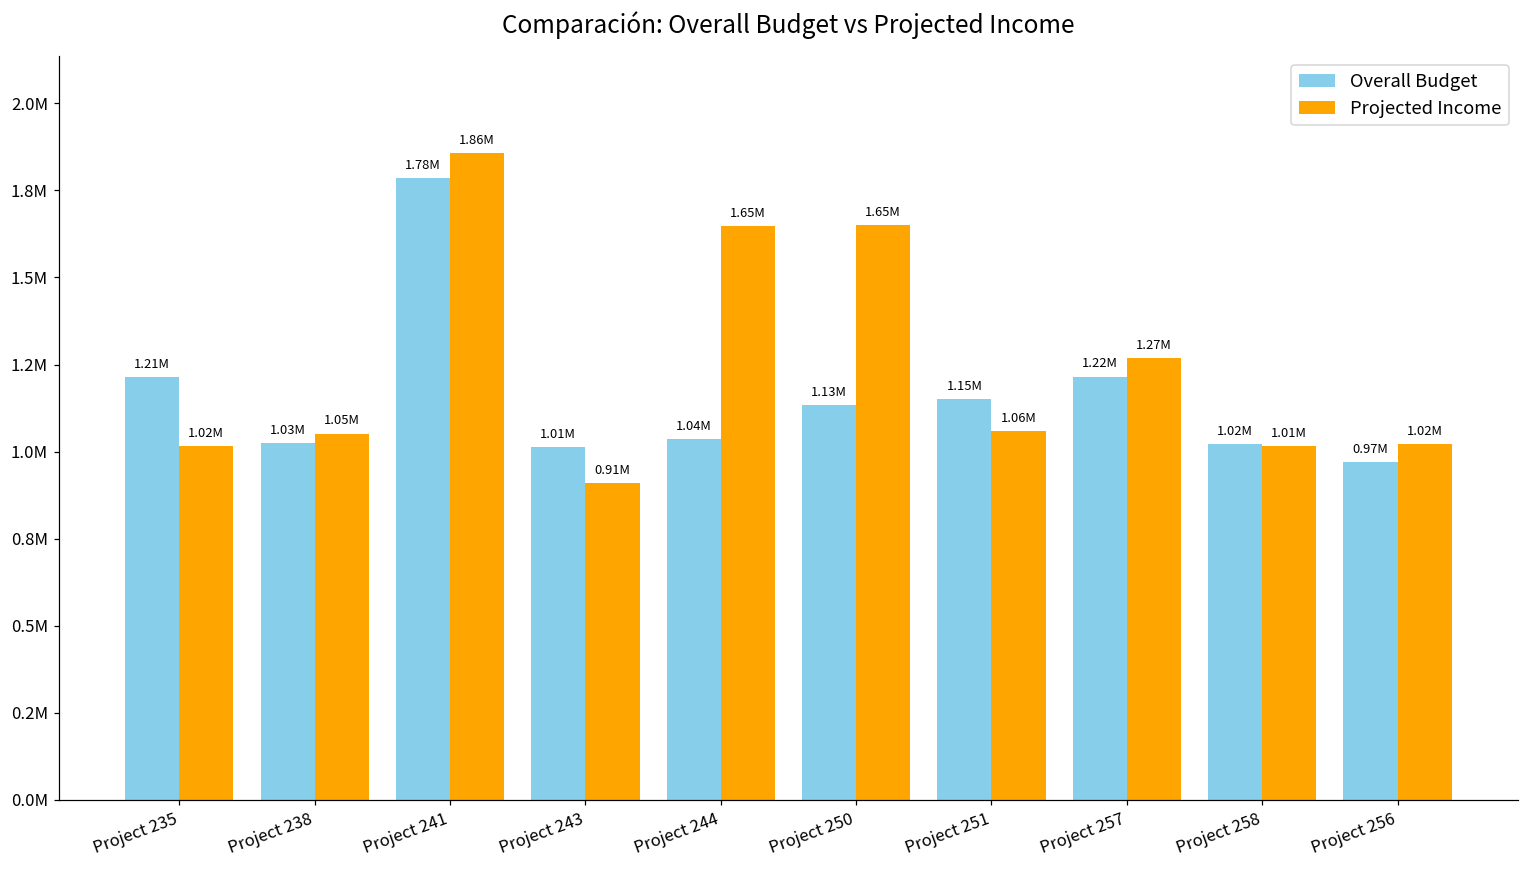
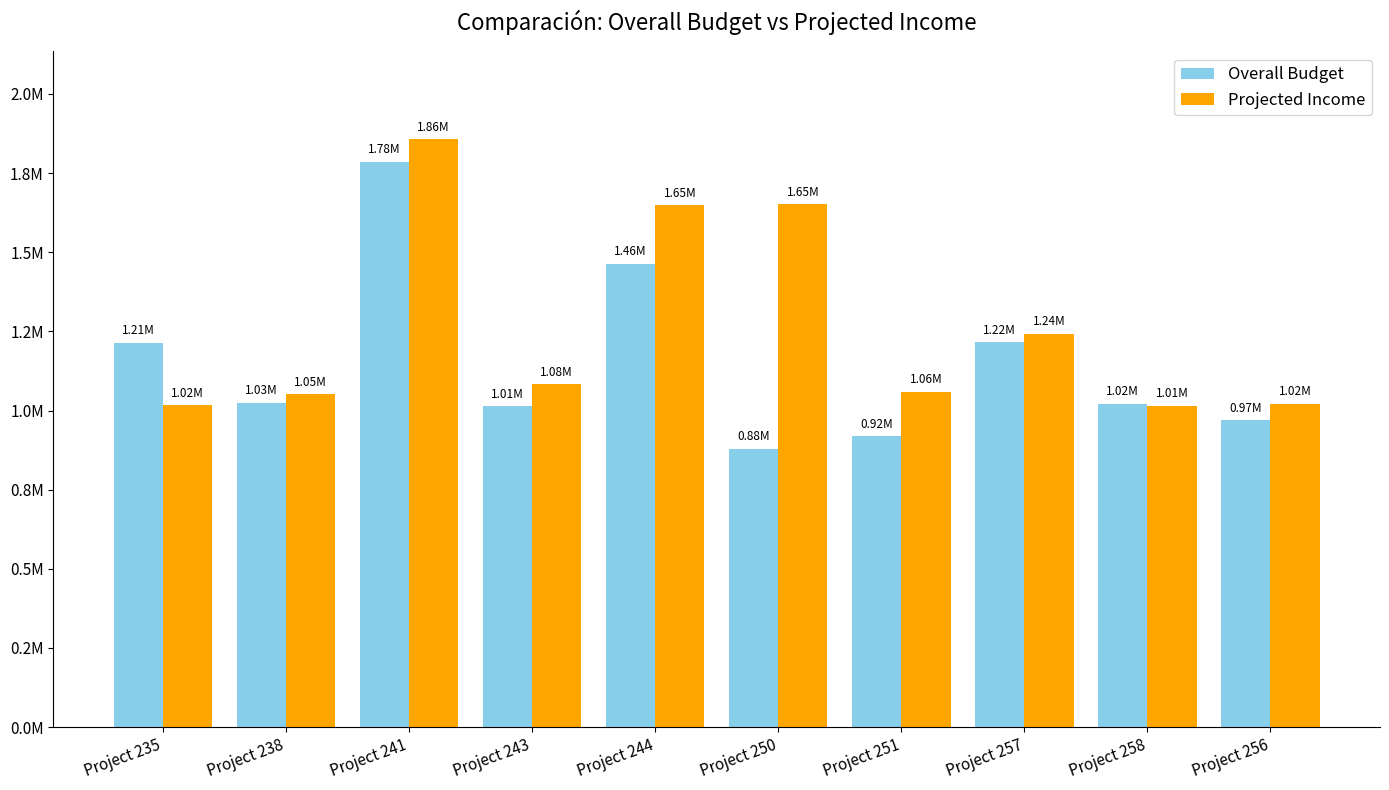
Projected Income, Project 243: 0.91M -> 1.08M
Overall Budget, Project 244: 1.04M -> 1.46M
Overall Budget, Project 250: 1.13M -> 0.88M
Overall Budget, Project 251: 1.15M -> 0.92M
Projected Income, Project 257: 1.27M -> 1.24M
